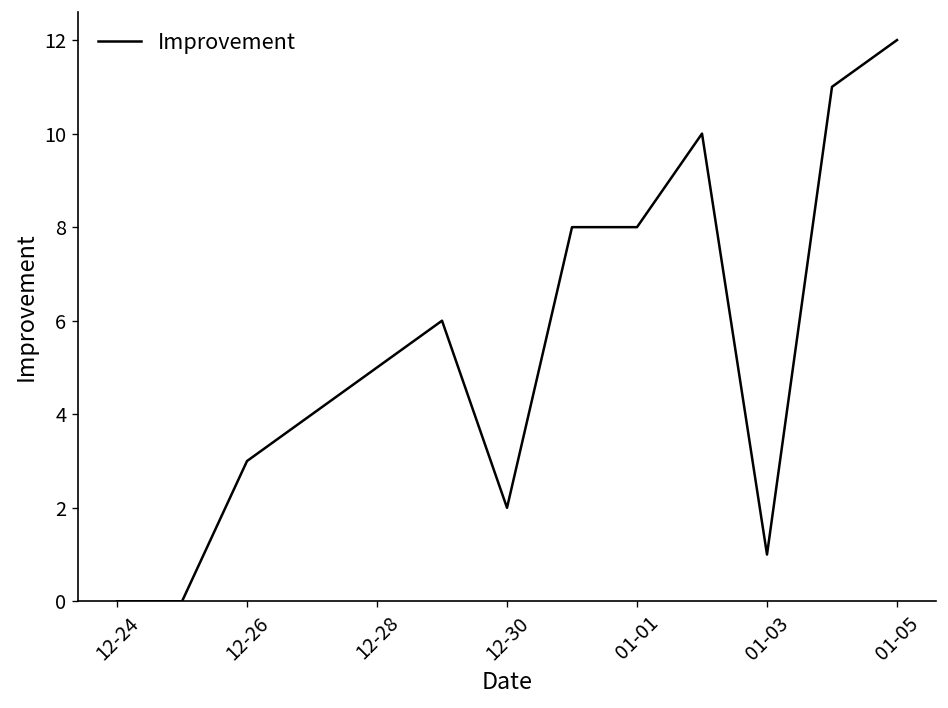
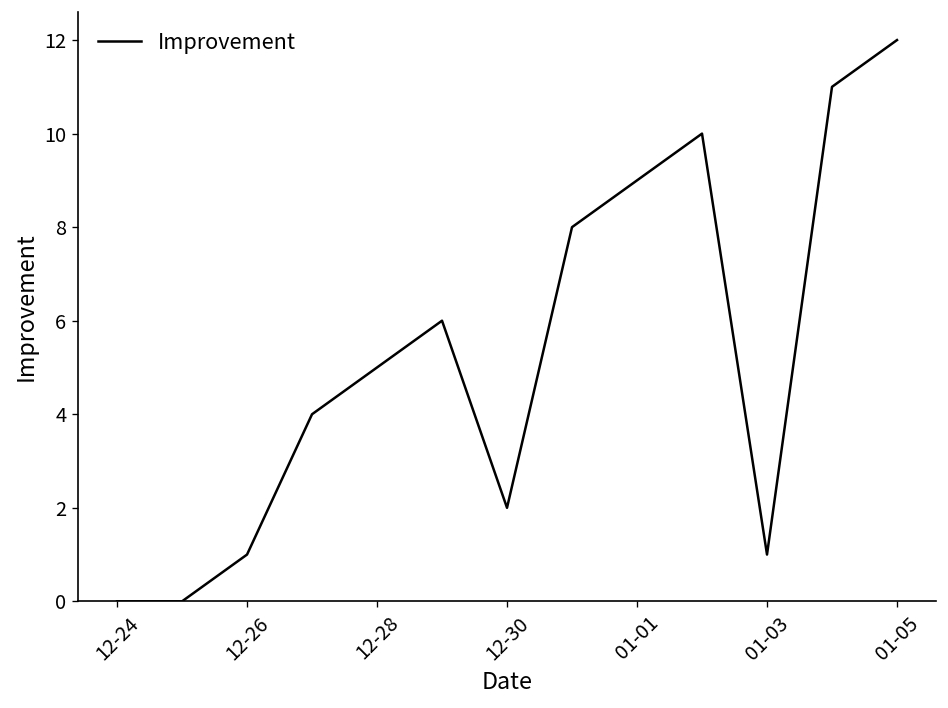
12-26: 3 -> 1
01-01: 8 -> 9
